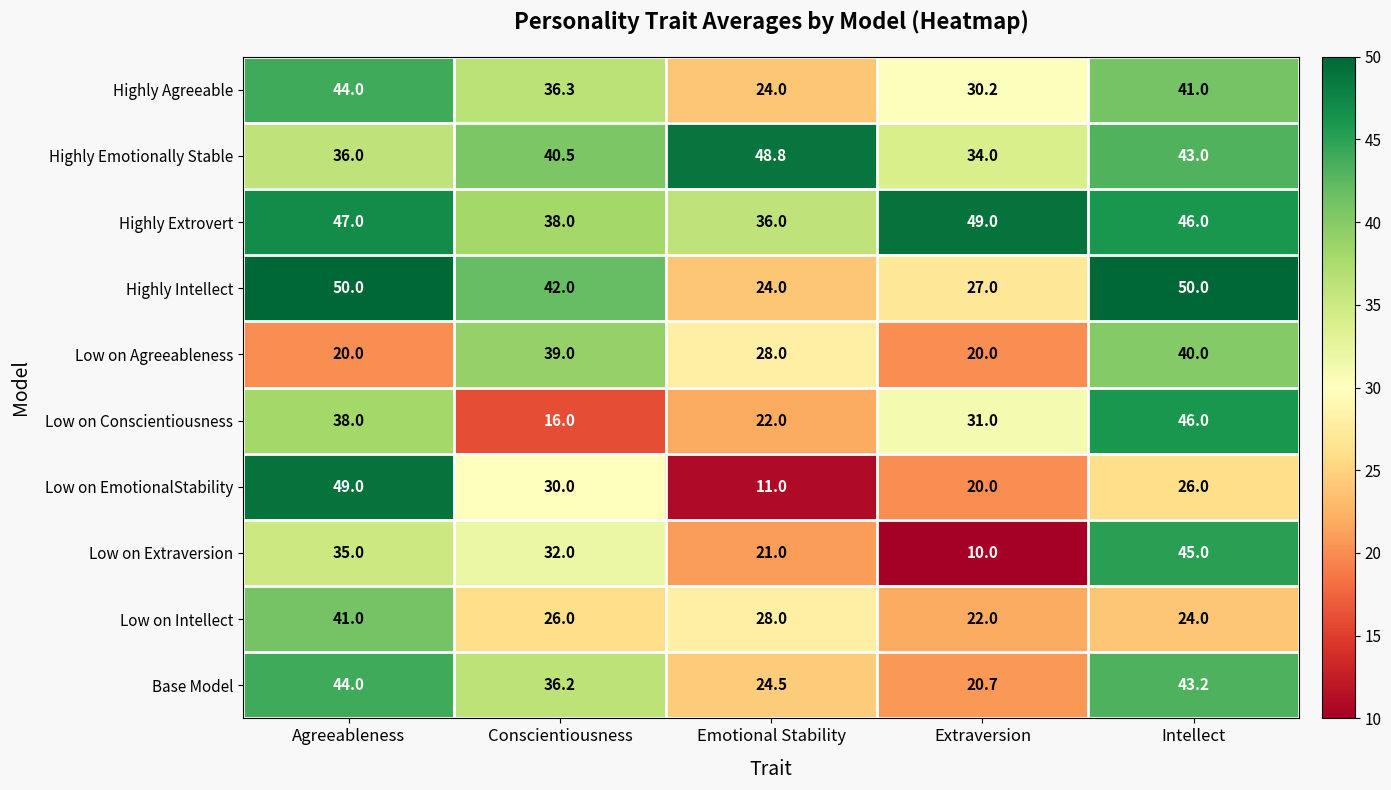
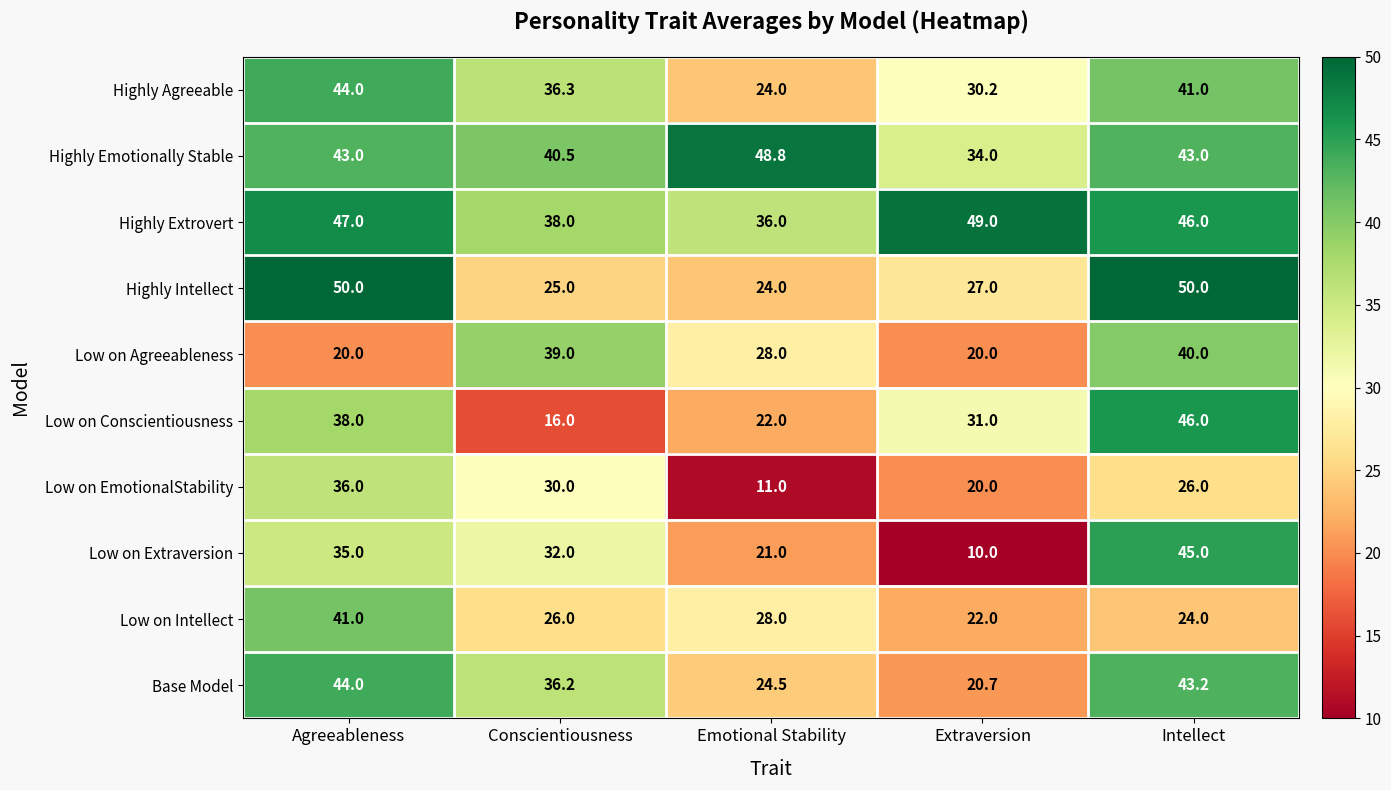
Highly Emotionally Stable, Agreeableness: 36.0 -> 43.0
Highly Intellect, Conscientiousness: 42.0 -> 25.0
Low on EmotionalStability, Agreeableness: 49.0 -> 36.0
